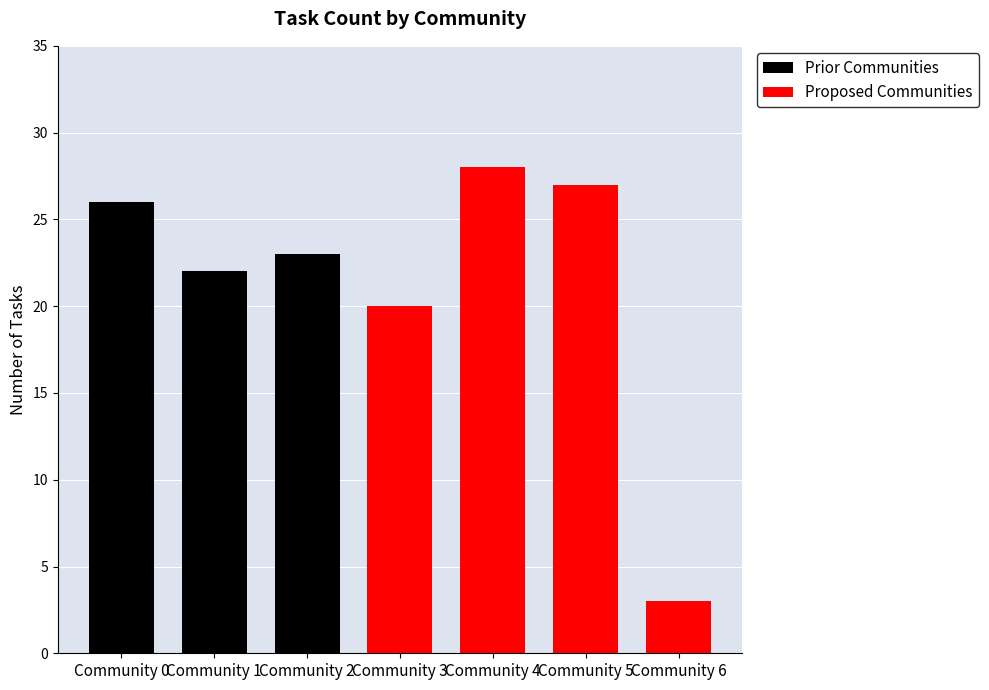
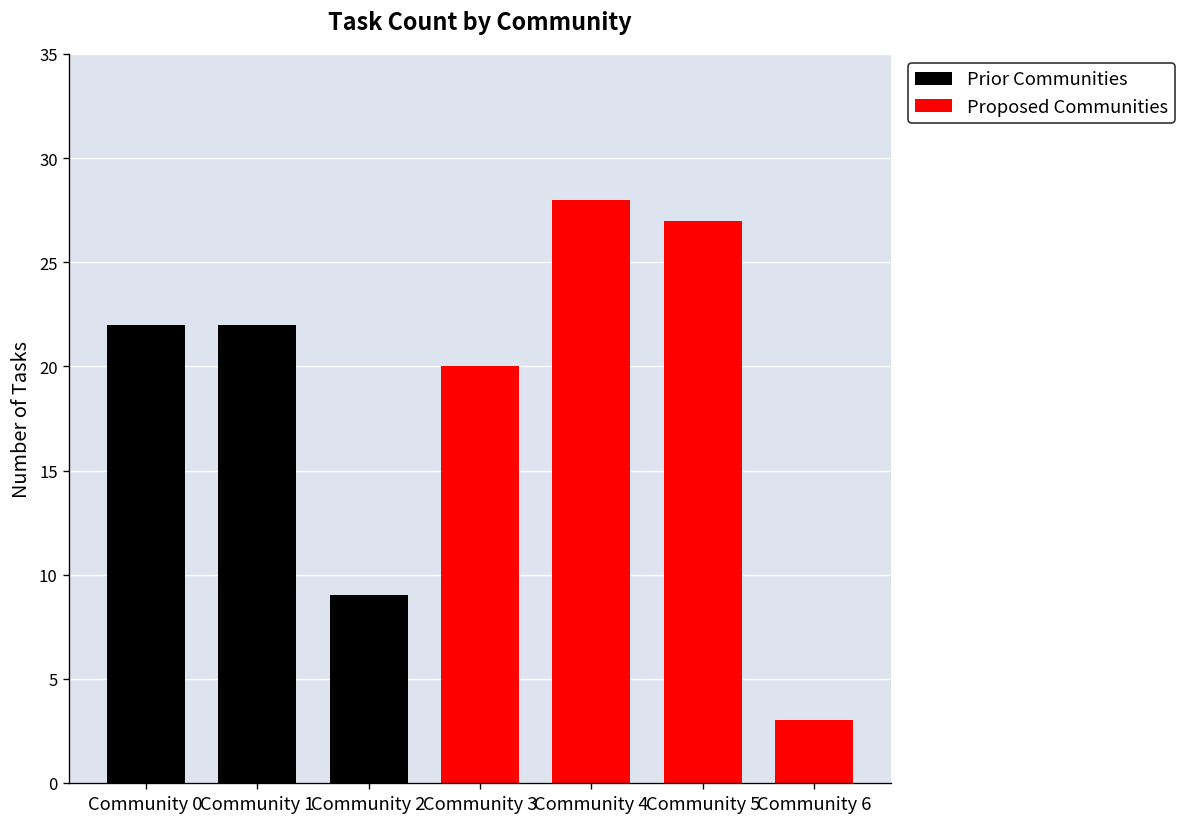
Community 0: 26 -> 22
Community 2: 23 -> 9
